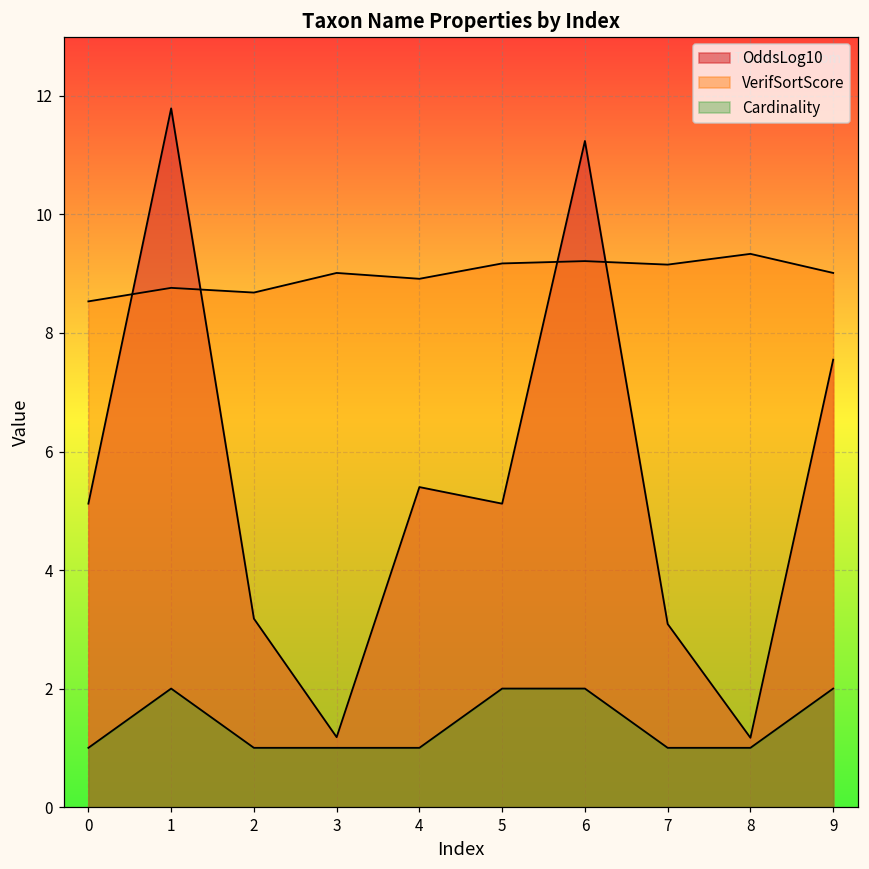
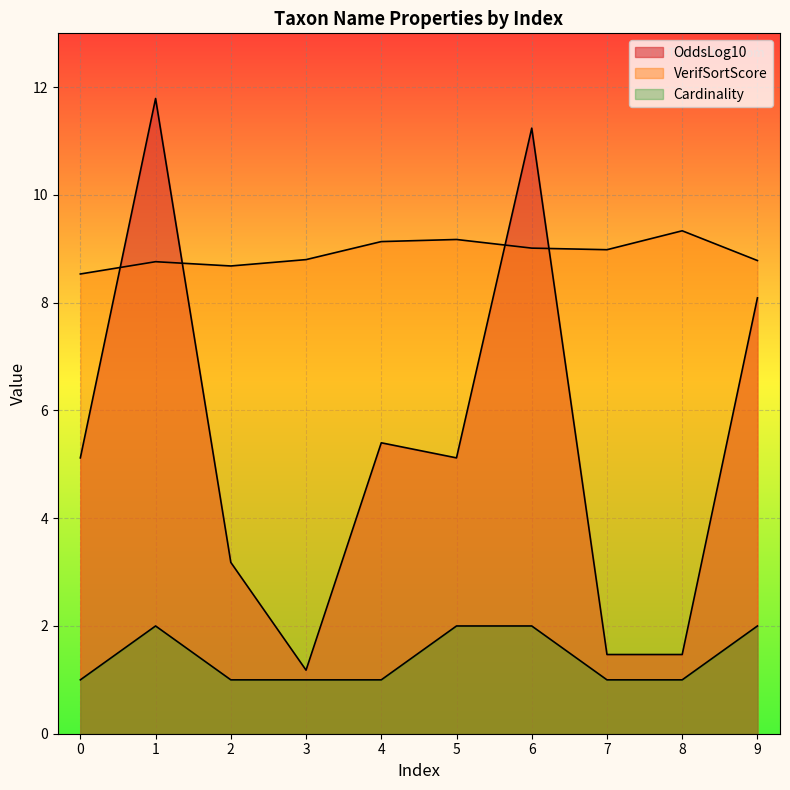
VerifSortScore, 3: 9.0 -> 8.8
VerifSortScore, 4: 8.9 -> 9.1
VerifSortScore, 6: 9.2 -> 9.0
OddsLog10, 7: 3.1 -> 1.5
VerifSortScore, 7: 9.2 -> 9.0
OddsLog10, 8: 1.2 -> 1.5
OddsLog10, 9: 7.6 -> 8.1
VerifSortScore, 9: 9.0 -> 8.8
